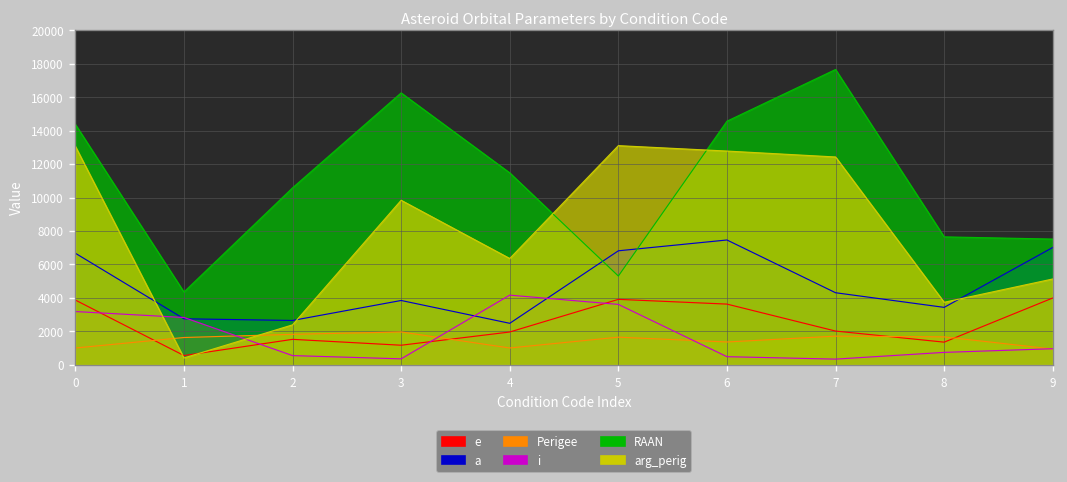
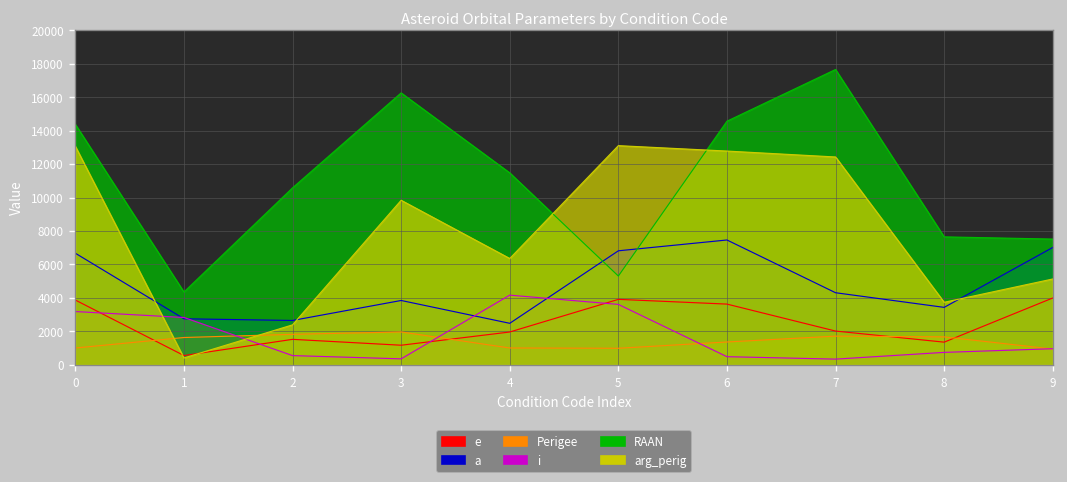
Perigee, 5: 1700 -> 1000
